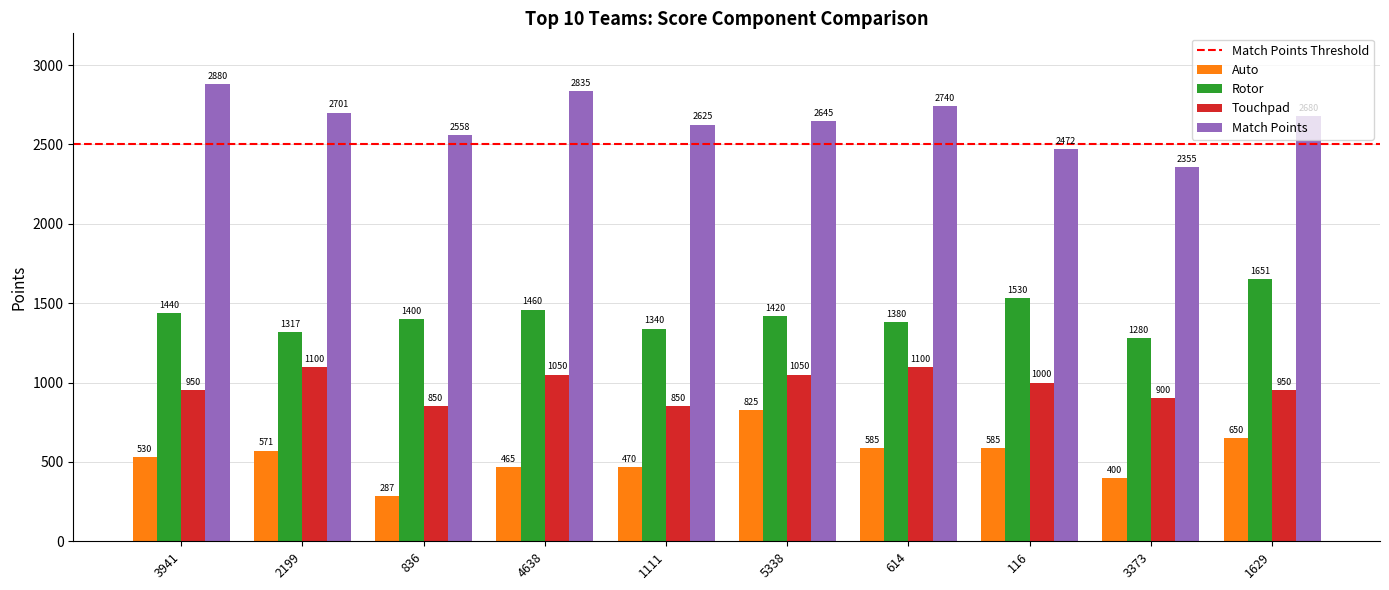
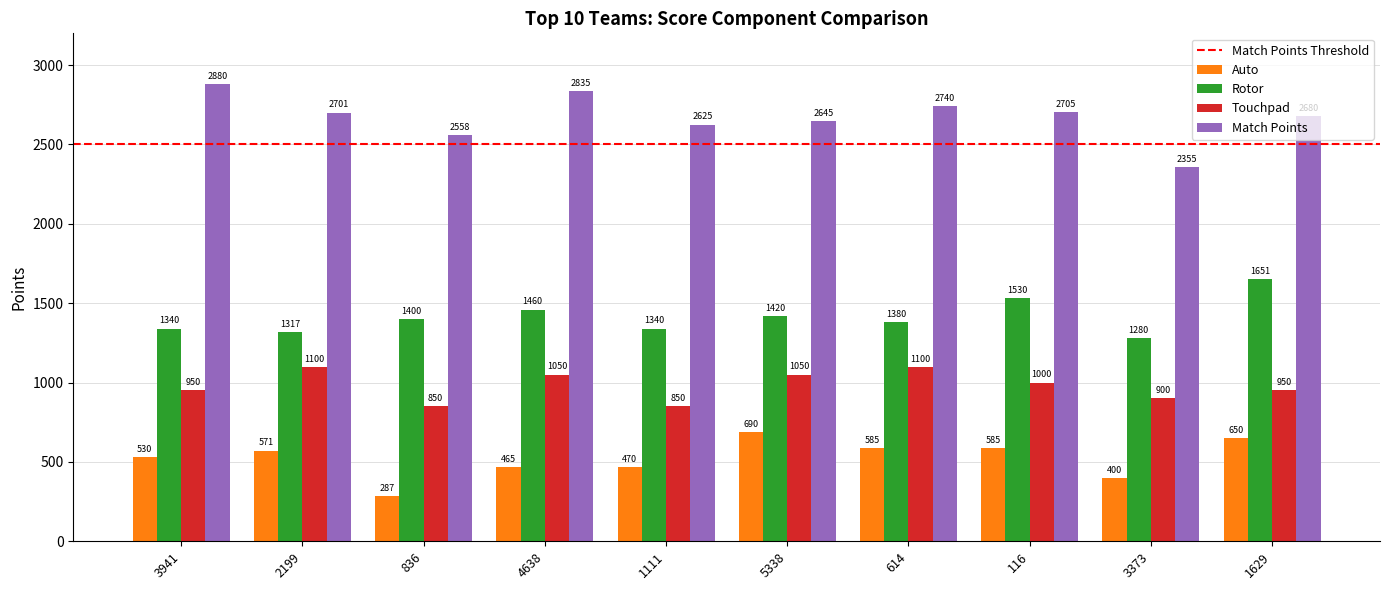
Rotor, 3941: 1440 -> 1340
Auto, 5338: 825 -> 690
Match Points, 116: 2472 -> 2705
